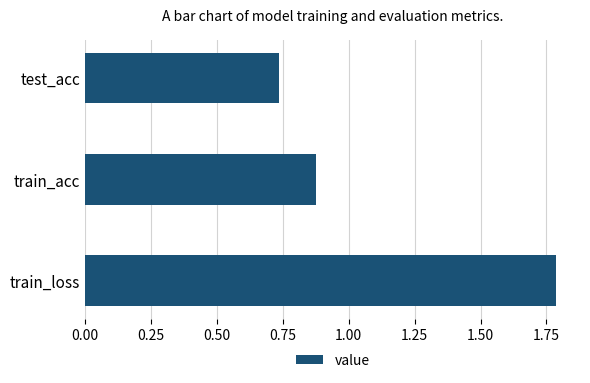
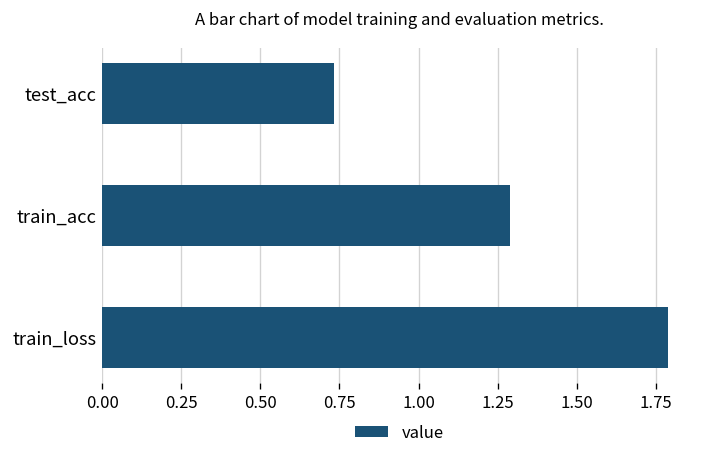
train_acc: 0.87 -> 1.29
